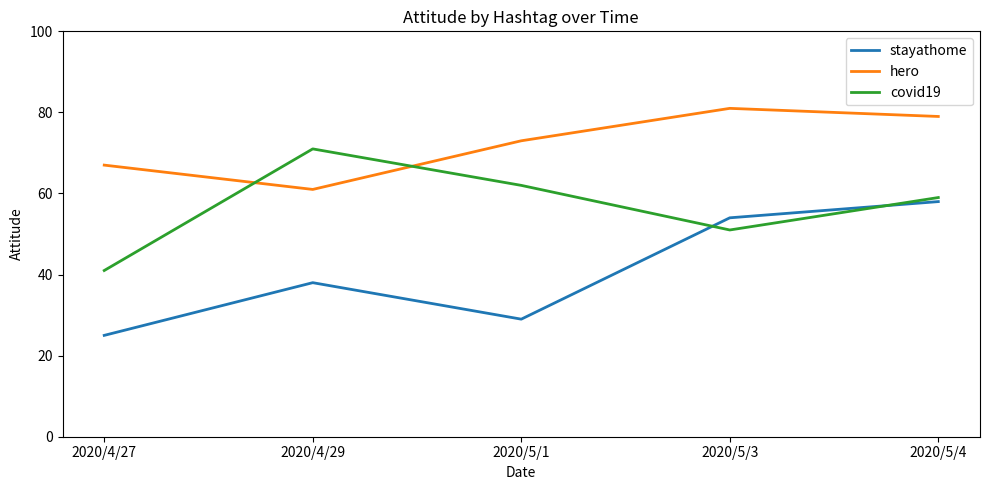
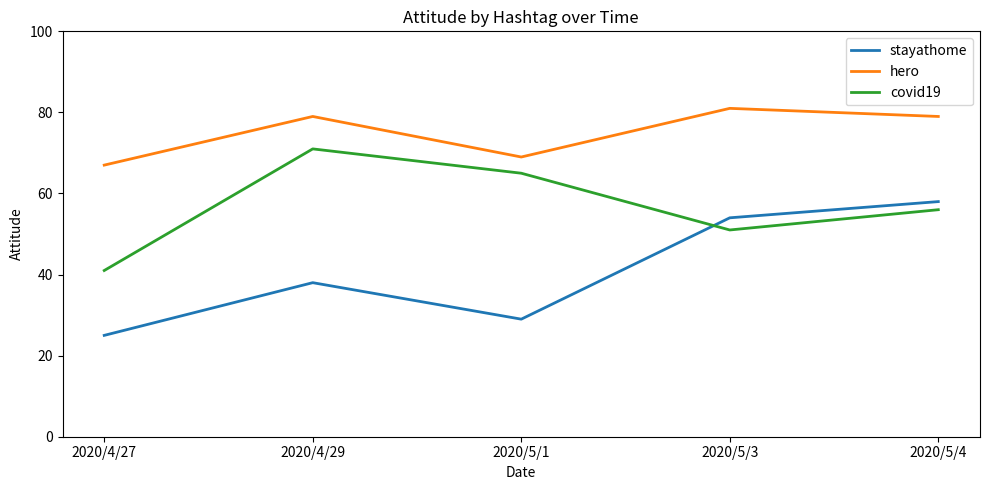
hero, 2020/4/29: 61 -> 79
hero, 2020/5/1: 73 -> 69
covid19, 2020/5/1: 62 -> 65
covid19, 2020/5/4: 59 -> 56
